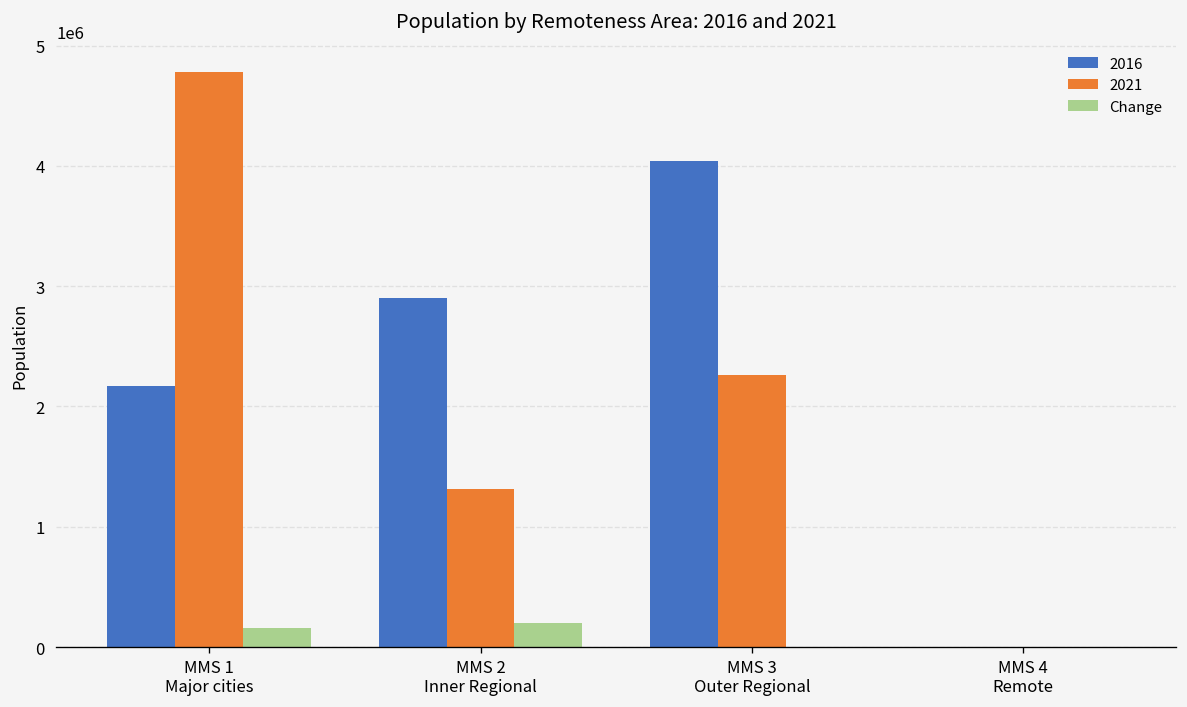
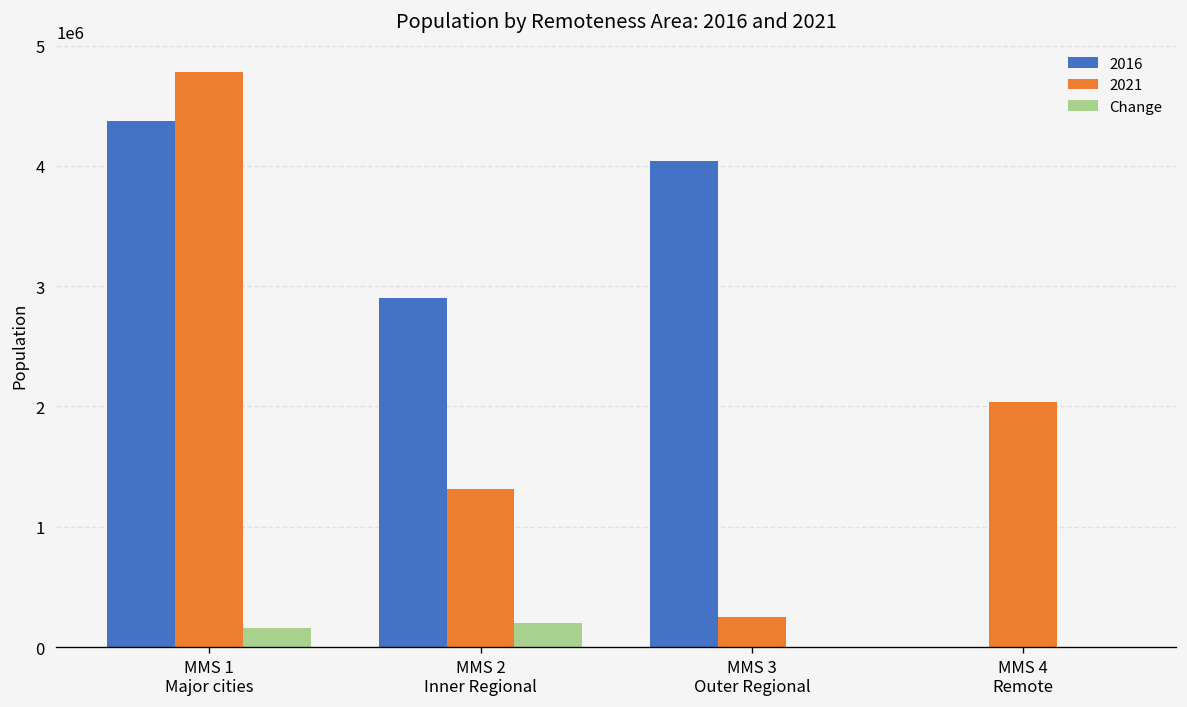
2016, MMS 1 Major cities: 2170000 -> 4380000
2021, MMS 3 Outer Regional: 2260000 -> 250000
2021, MMS 4 Remote: 0 -> 2030000
